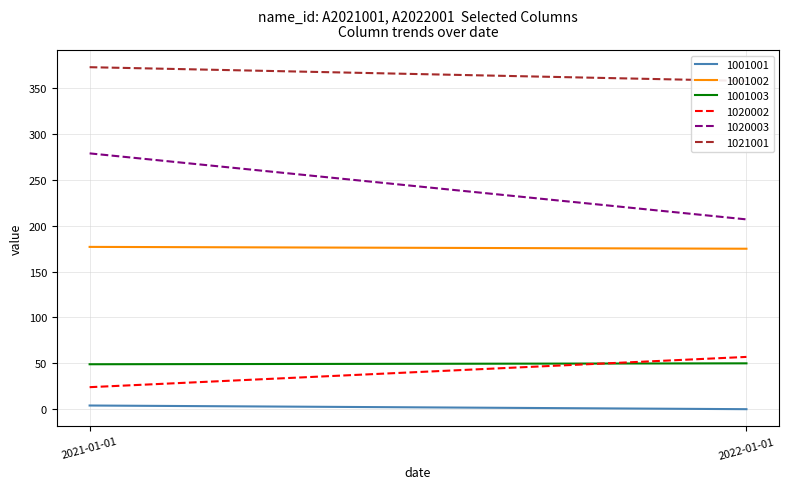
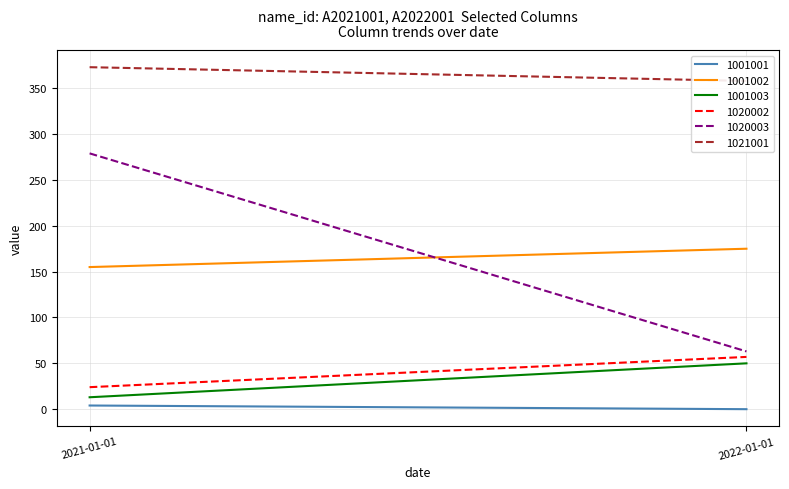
1001002, 2021-01-01: 180 -> 160
1001003, 2021-01-01: 50 -> 10
1020003, 2022-01-01: 210 -> 60
